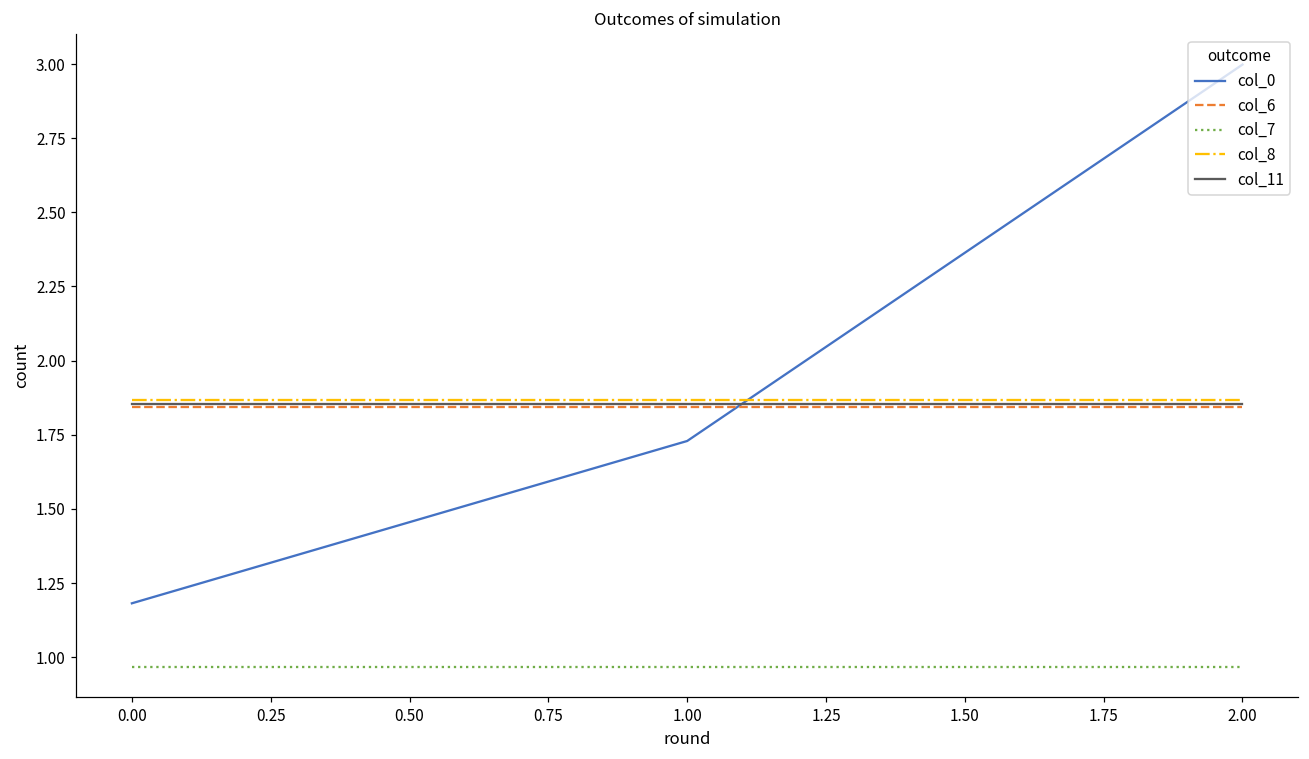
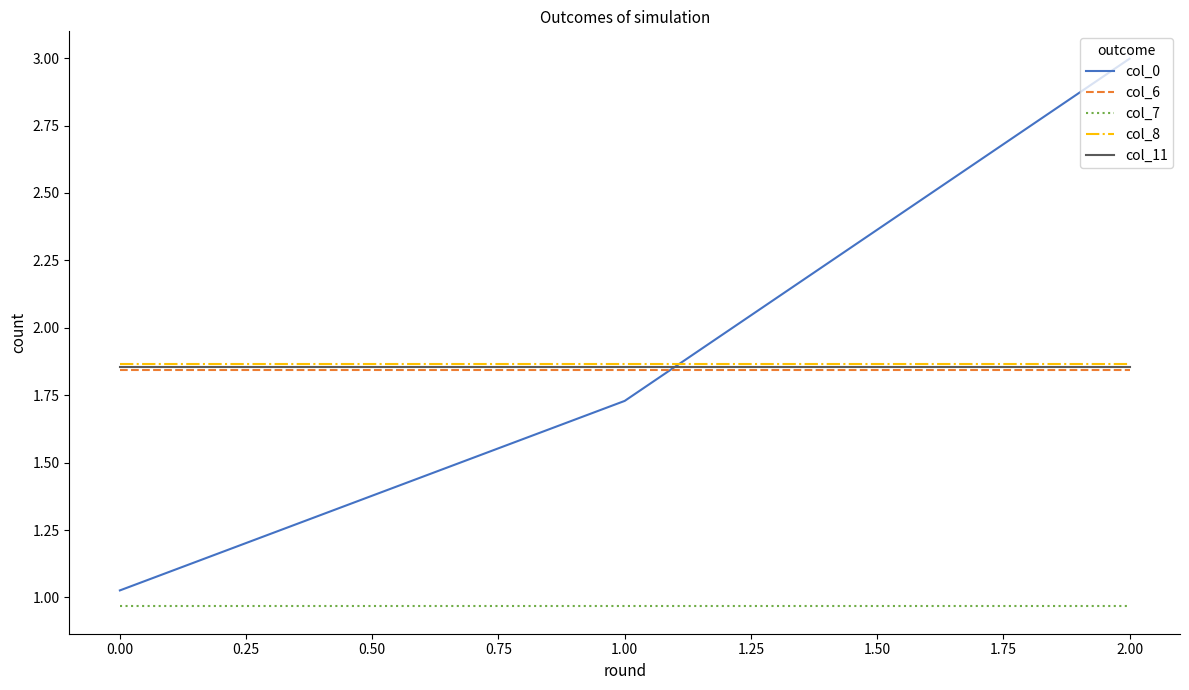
col_0, 0.00: 1.18 -> 1.03
